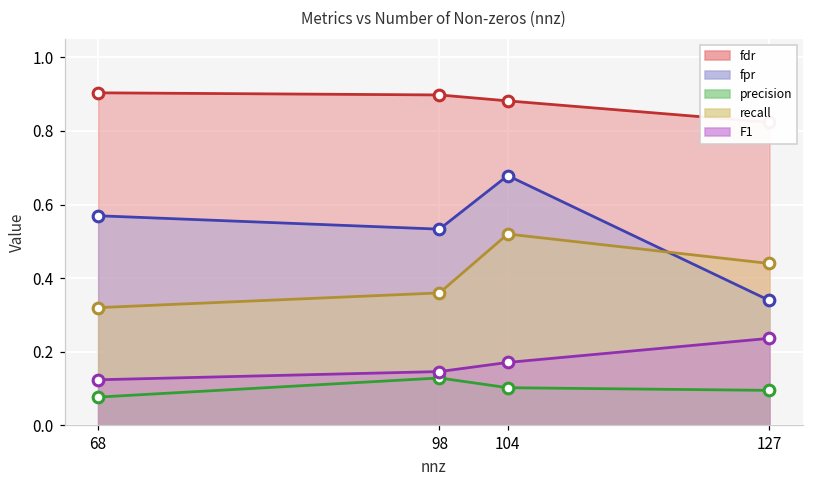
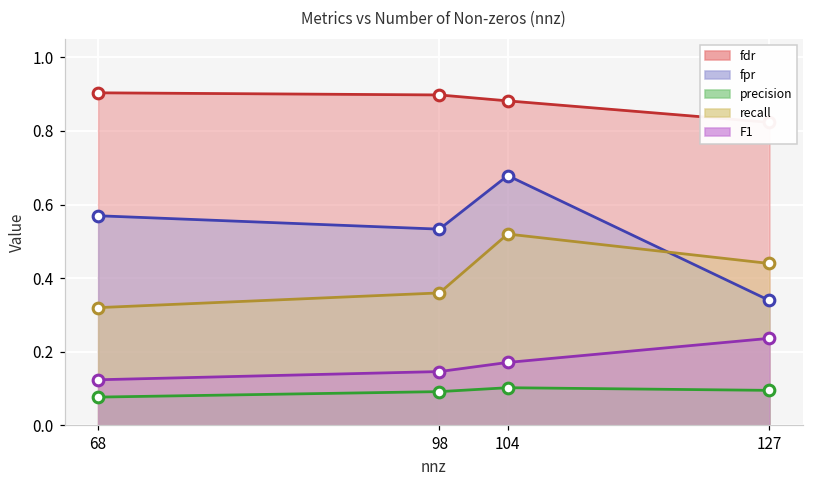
precision, 98: 0.13 -> 0.09
